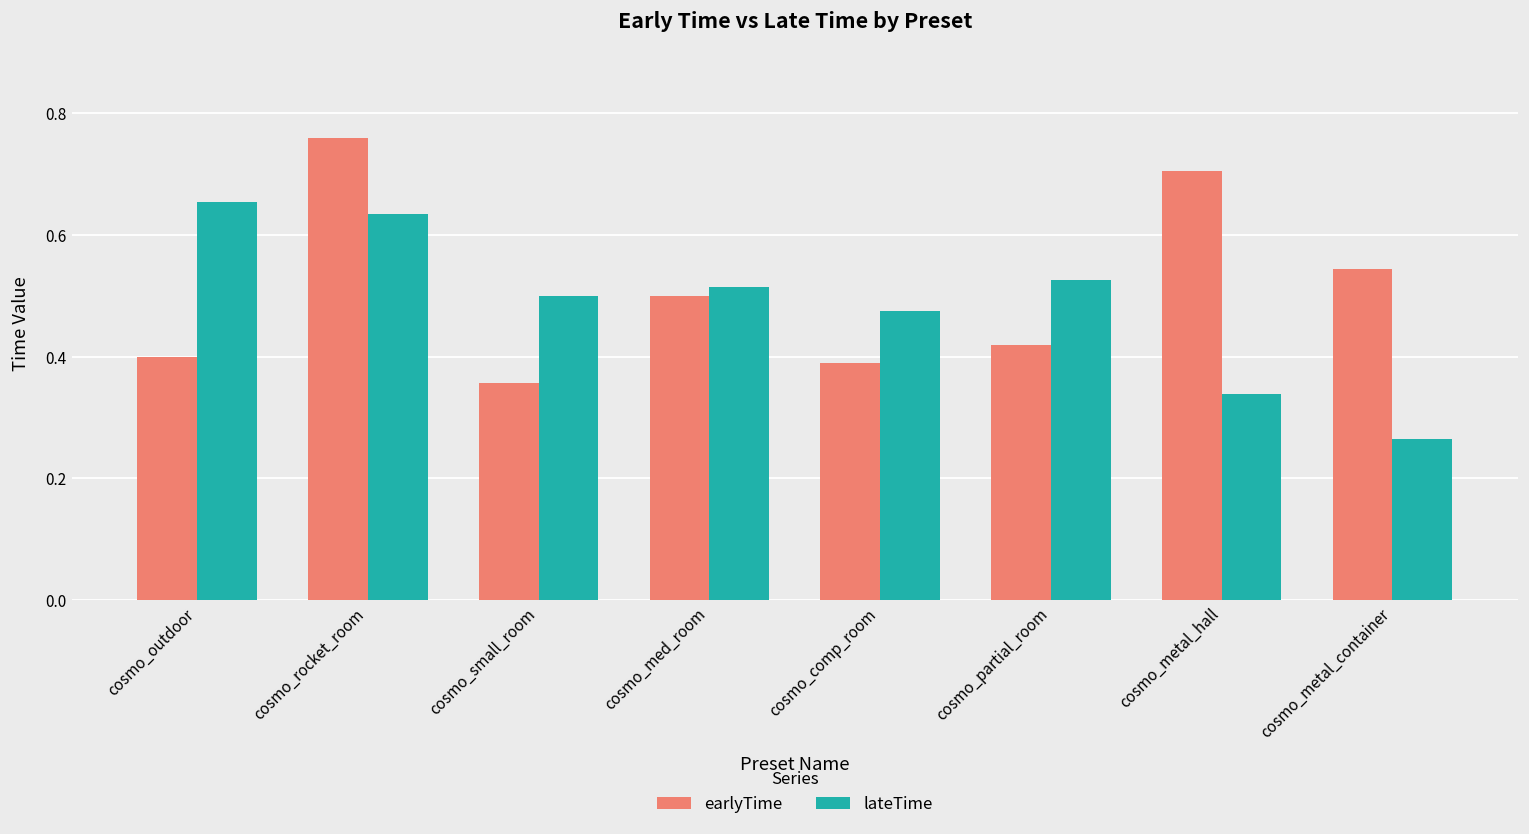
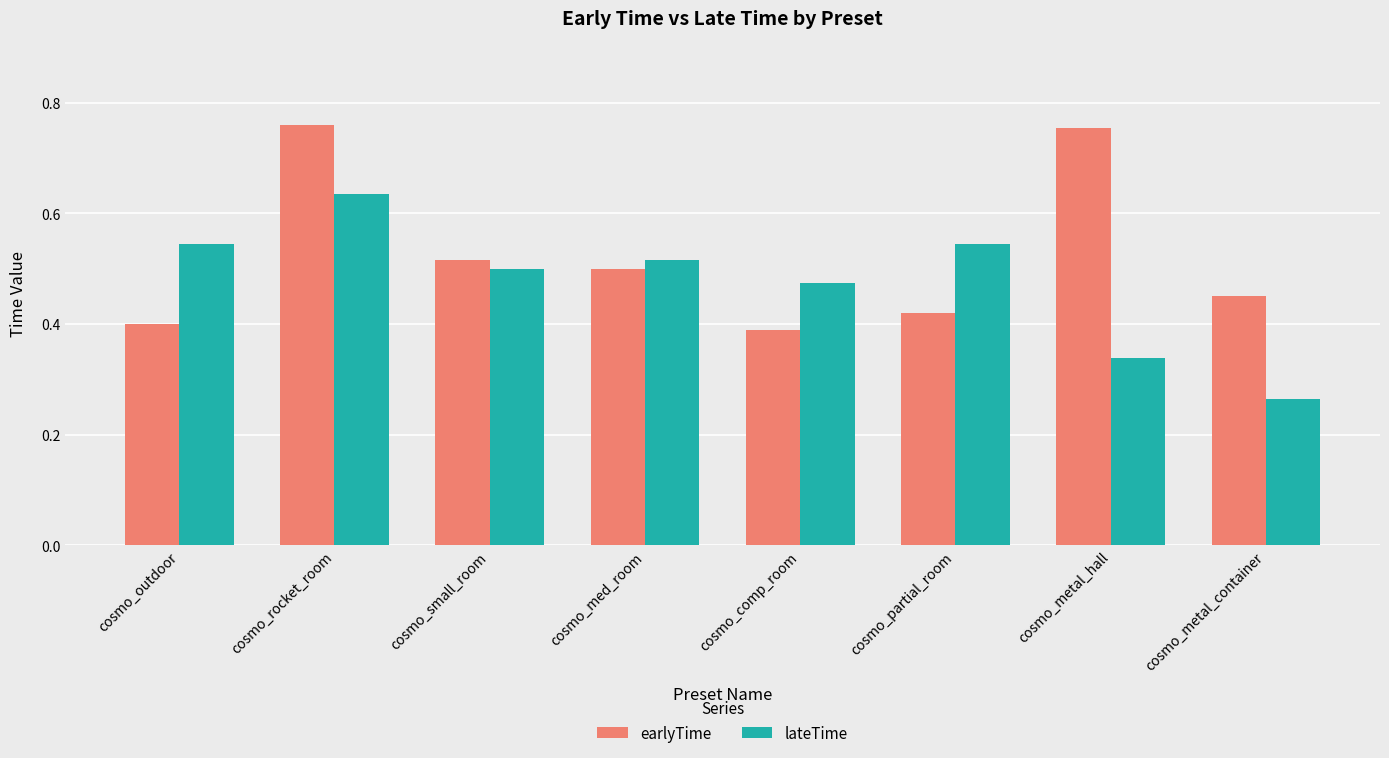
lateTime, cosmo_outdoor: 0.66 -> 0.55
earlyTime, cosmo_small_room: 0.36 -> 0.52
lateTime, cosmo_partial_room: 0.53 -> 0.55
earlyTime, cosmo_metal_hall: 0.70 -> 0.75
earlyTime, cosmo_metal_container: 0.54 -> 0.45
